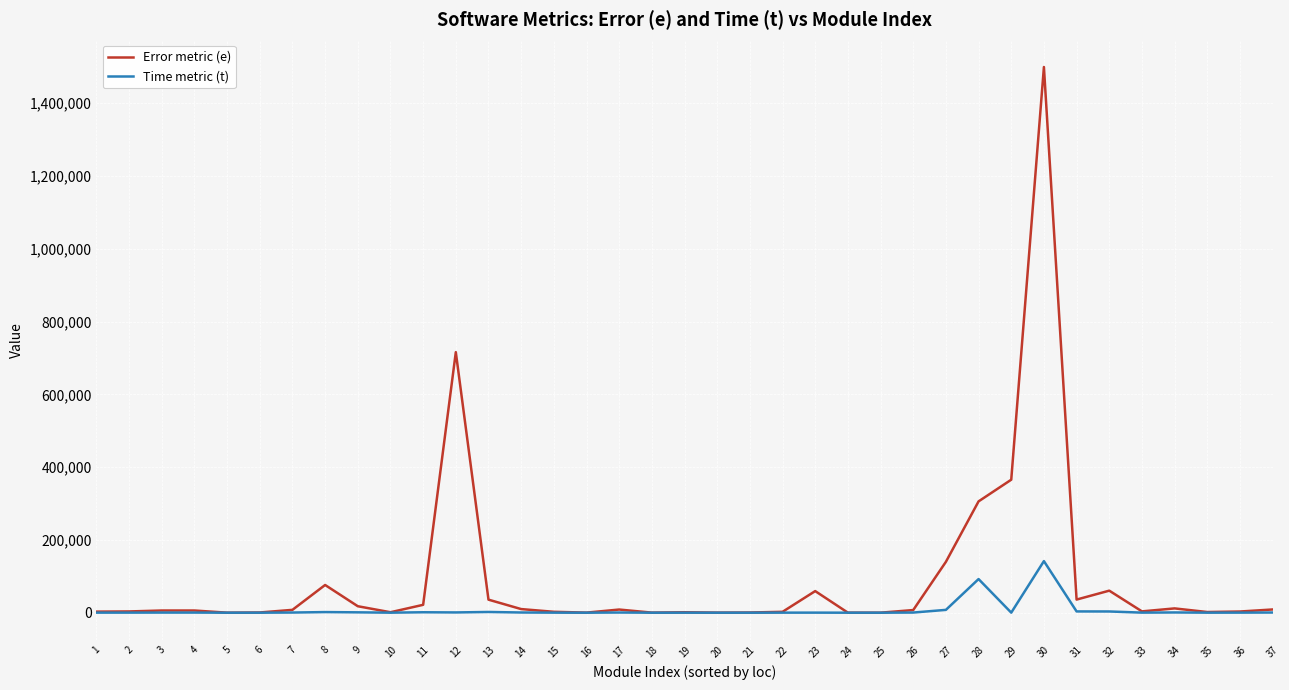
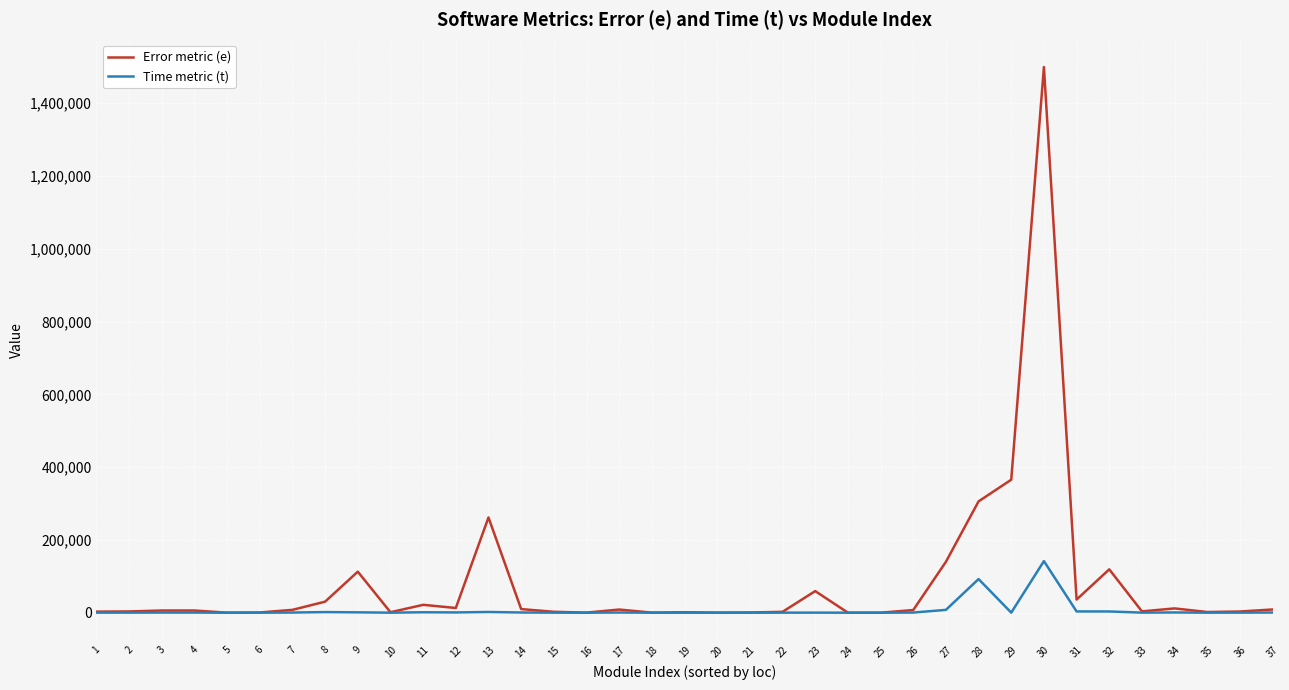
Error metric (e), 8: 80,000 -> 30,000
Error metric (e), 9: 20,000 -> 110,000
Error metric (e), 12: 720,000 -> 10,000
Error metric (e), 13: 40,000 -> 260,000
Error metric (e), 32: 60,000 -> 120,000
